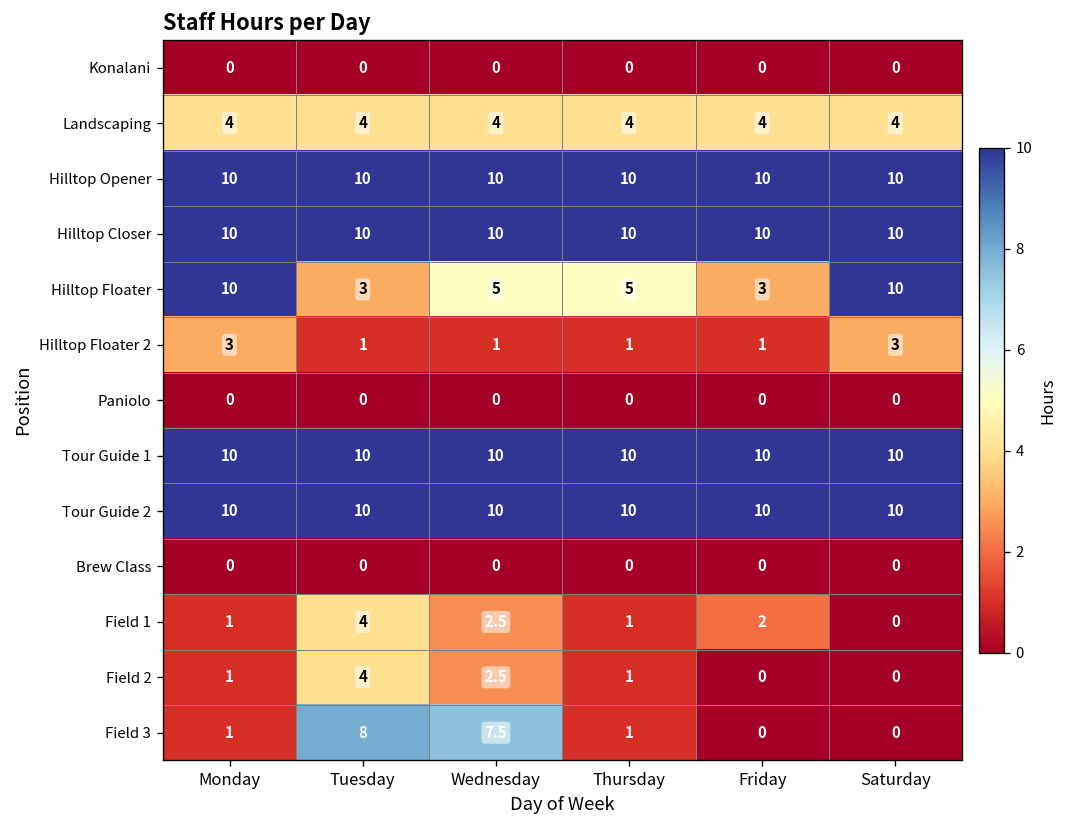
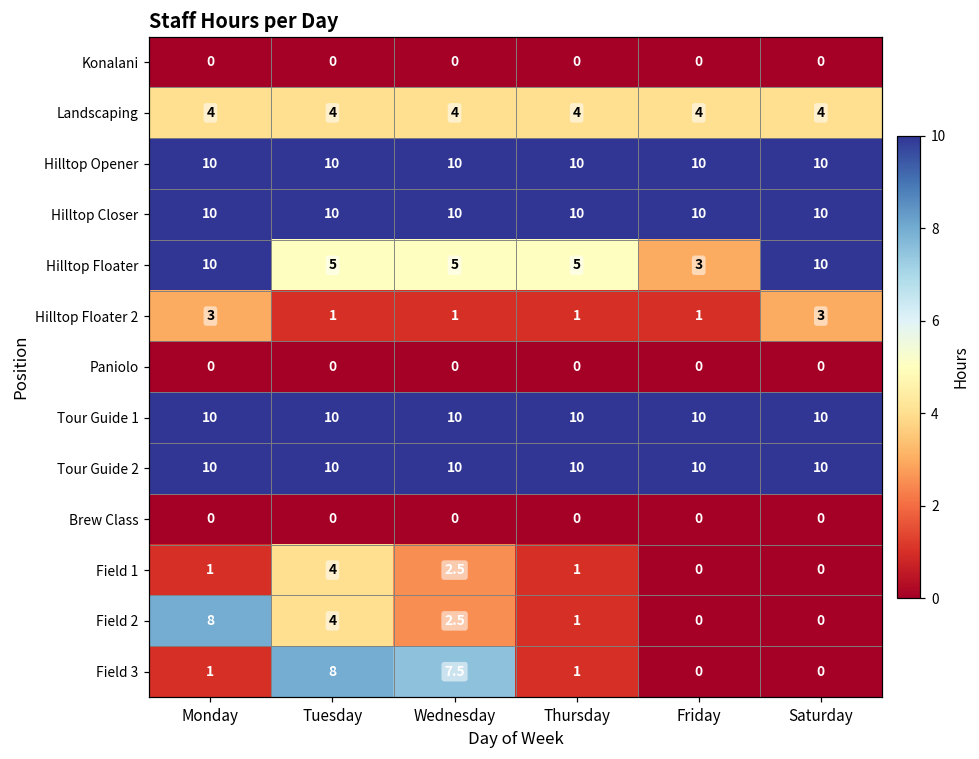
Hilltop Floater, Tuesday: 3 -> 5
Field 1, Friday: 2 -> 0
Field 2, Monday: 1 -> 8
